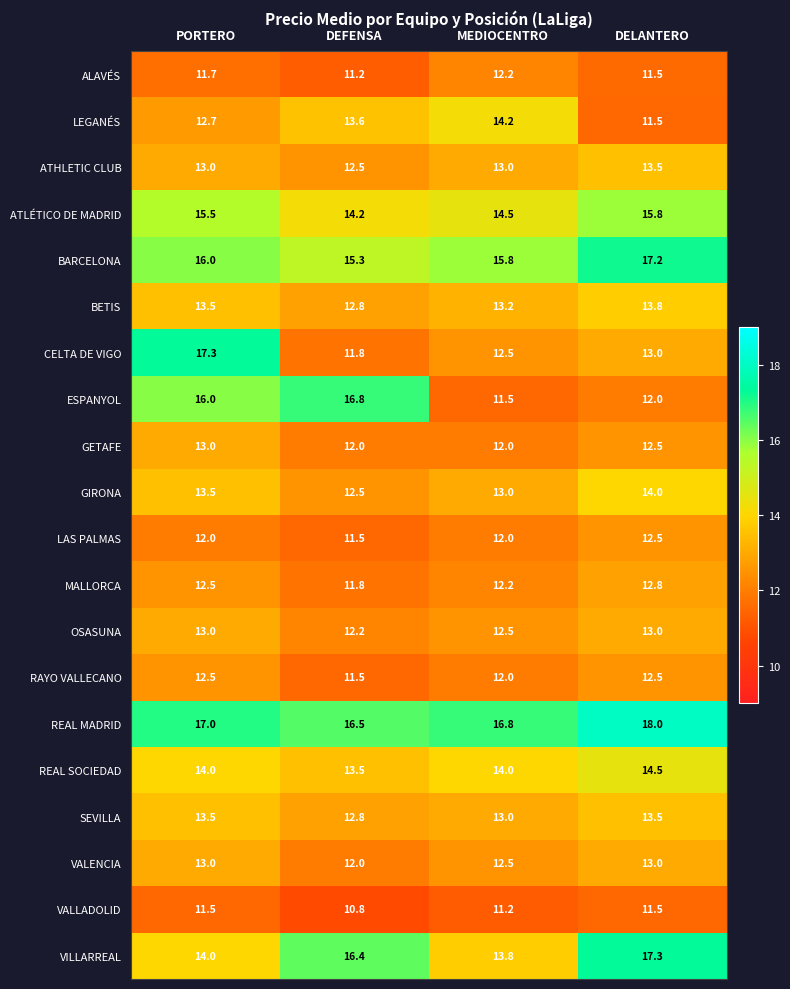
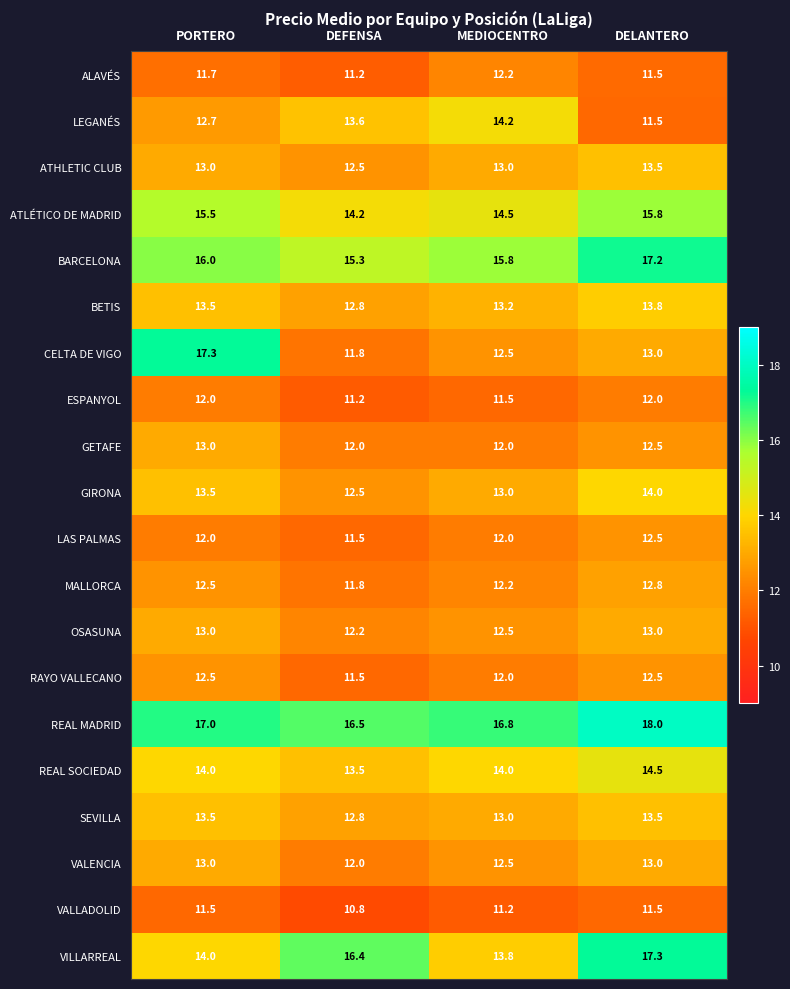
ESPANYOL, PORTERO: 16.0 -> 12.0
ESPANYOL, DEFENSA: 16.8 -> 11.2
